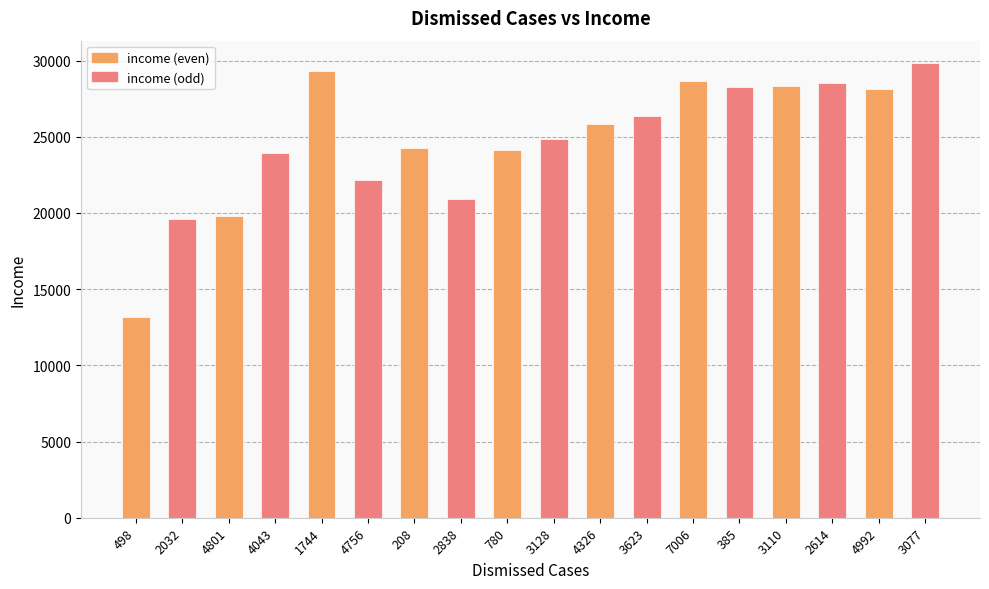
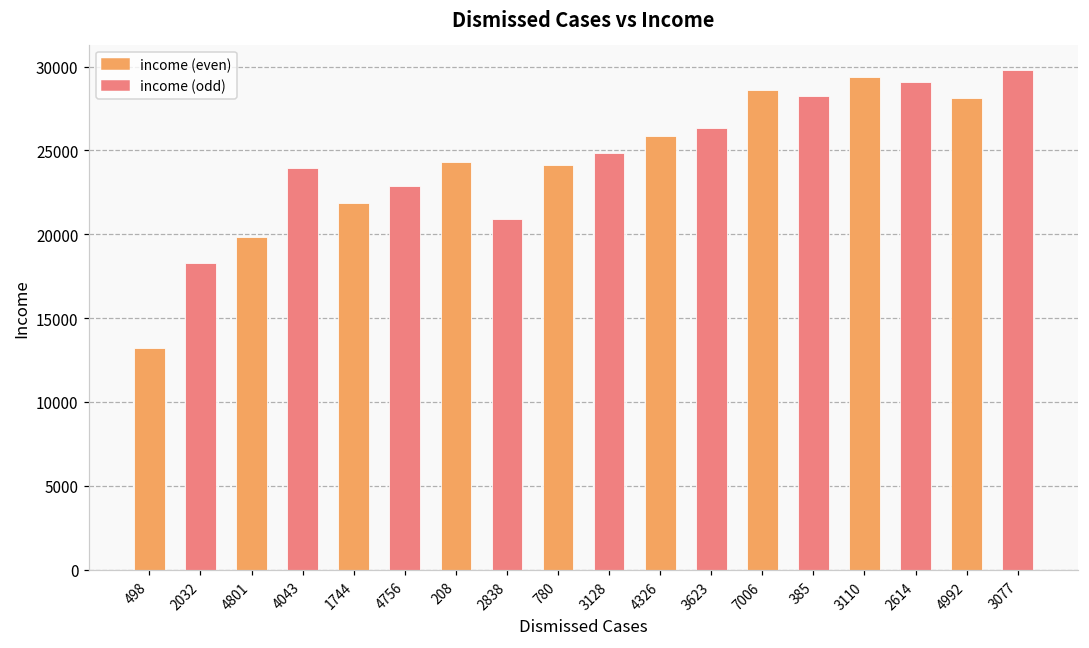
2032: 19600 -> 18300
1744: 29300 -> 21900
4756: 22100 -> 22900
3110: 28300 -> 29400
2614: 28500 -> 29100
